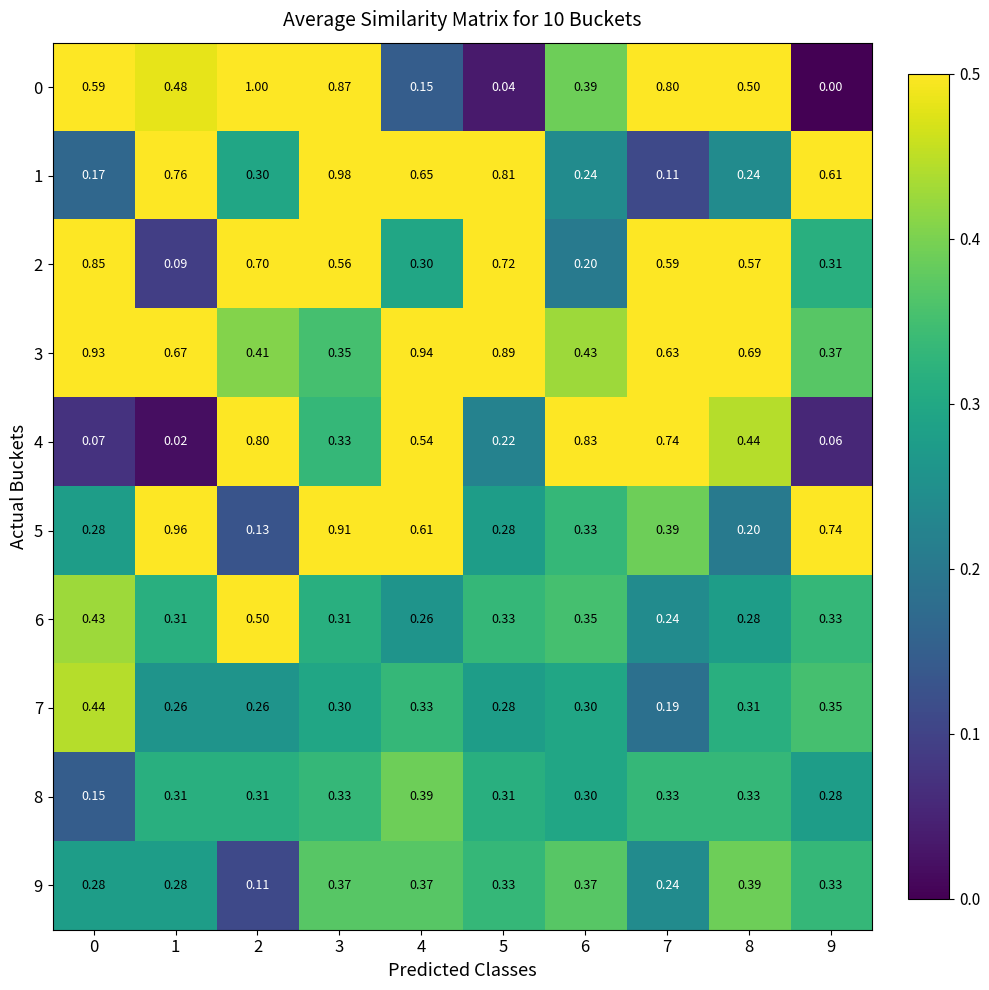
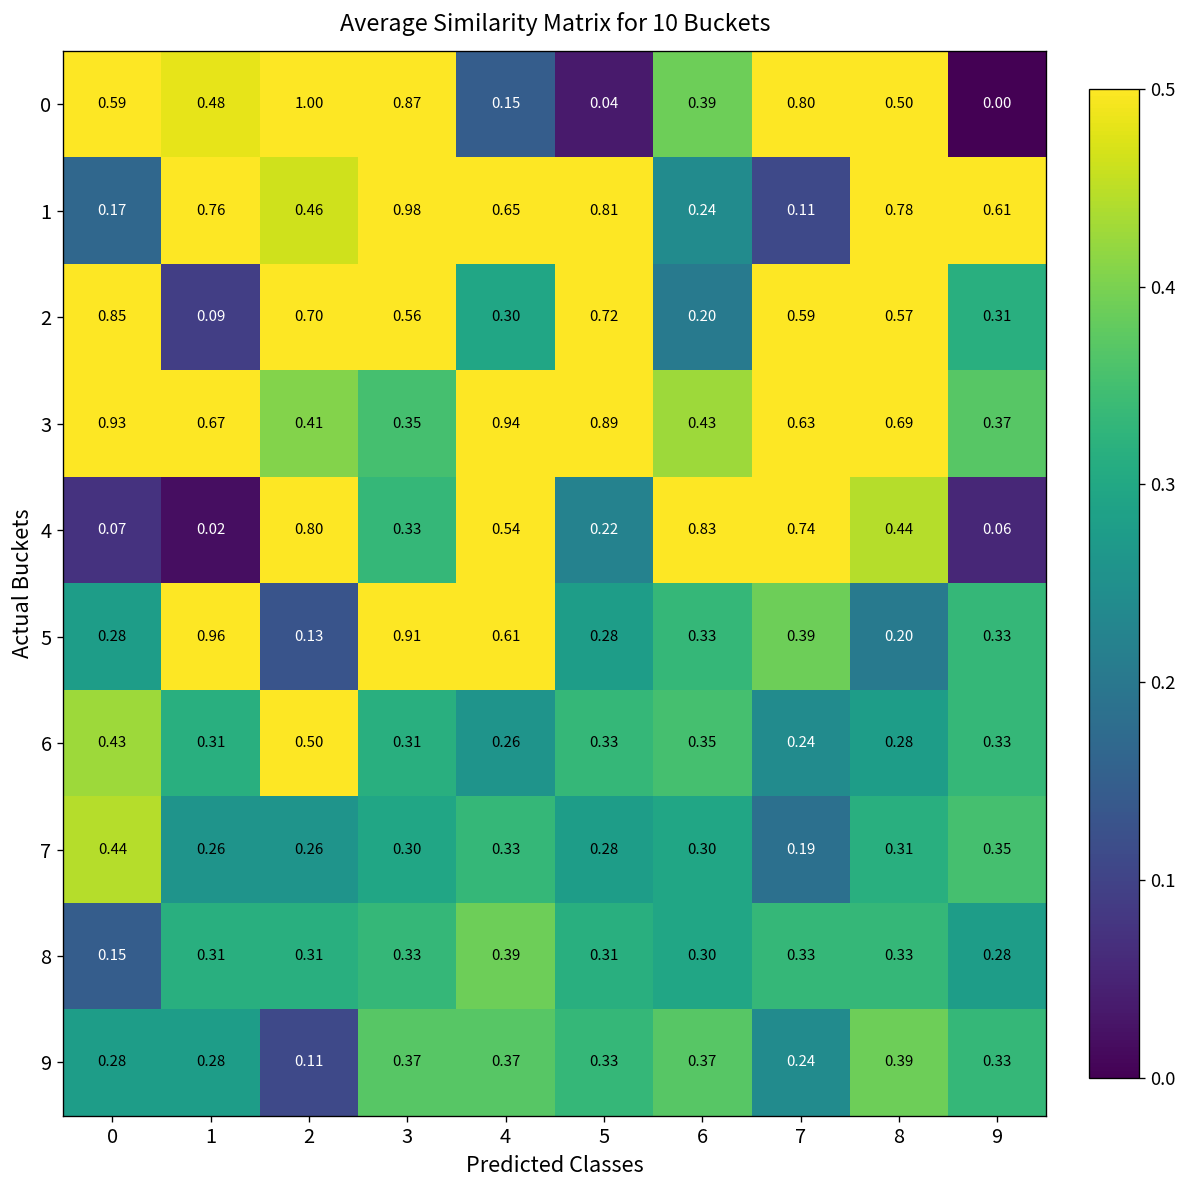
1, 2: 0.30 -> 0.46
1, 8: 0.24 -> 0.78
5, 9: 0.74 -> 0.33
